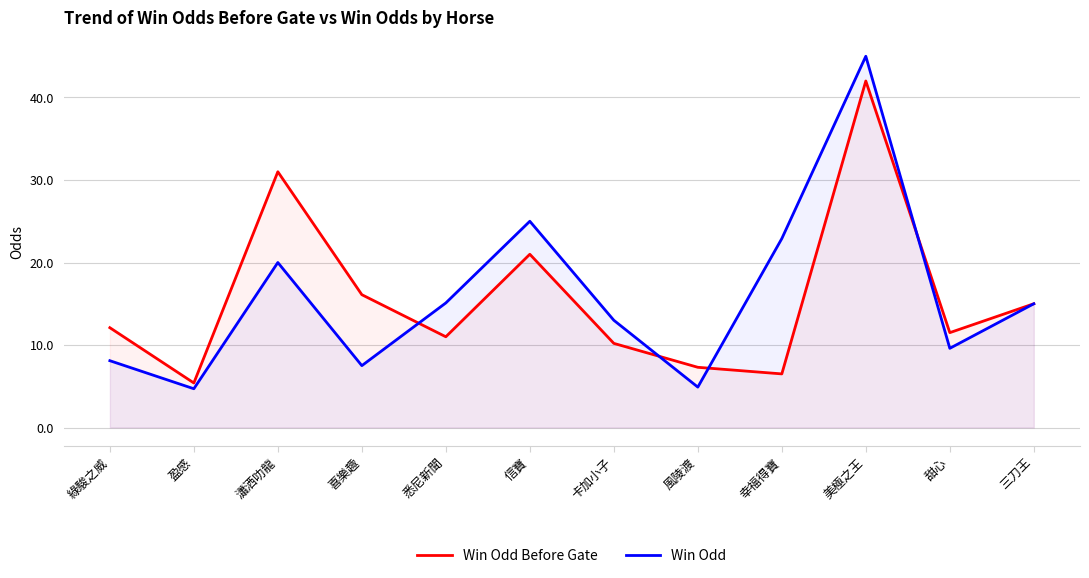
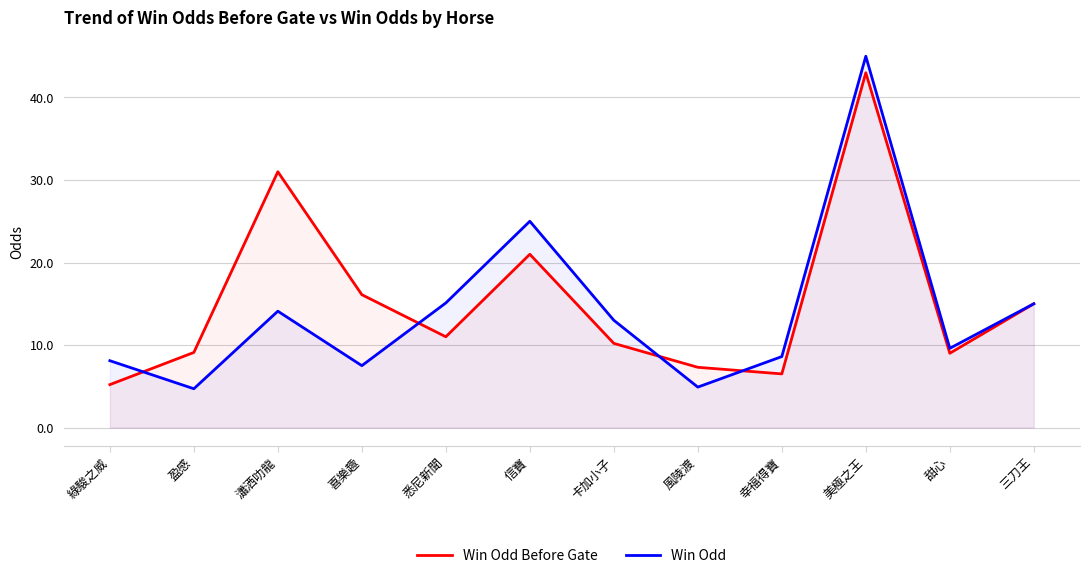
Win Odd Before Gate, 綠駿之威: 12 -> 5
Win Odd Before Gate, 盈感: 5 -> 9
Win Odd, 瀟洒叻龍: 20 -> 14
Win Odd, 幸福得寶: 23 -> 9
Win Odd Before Gate, 美極之王: 42 -> 43
Win Odd Before Gate, 甜心: 12 -> 9
